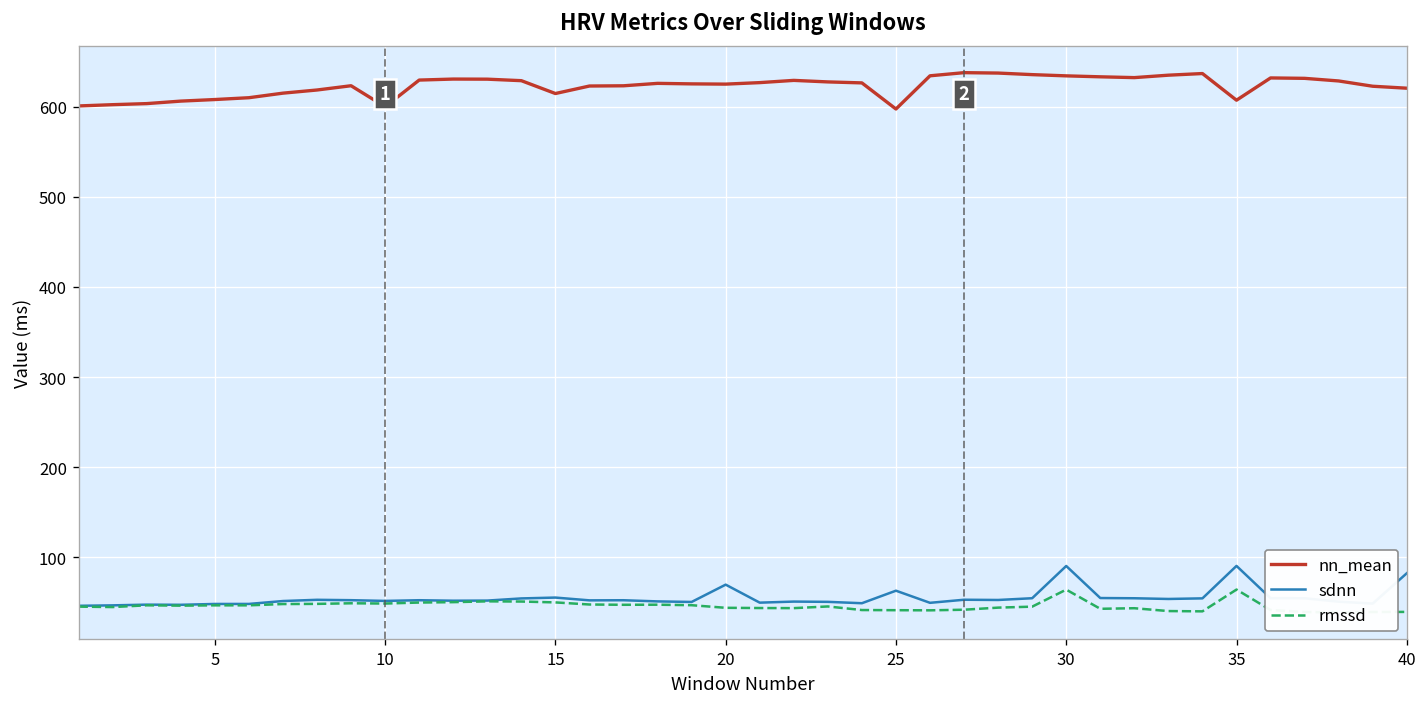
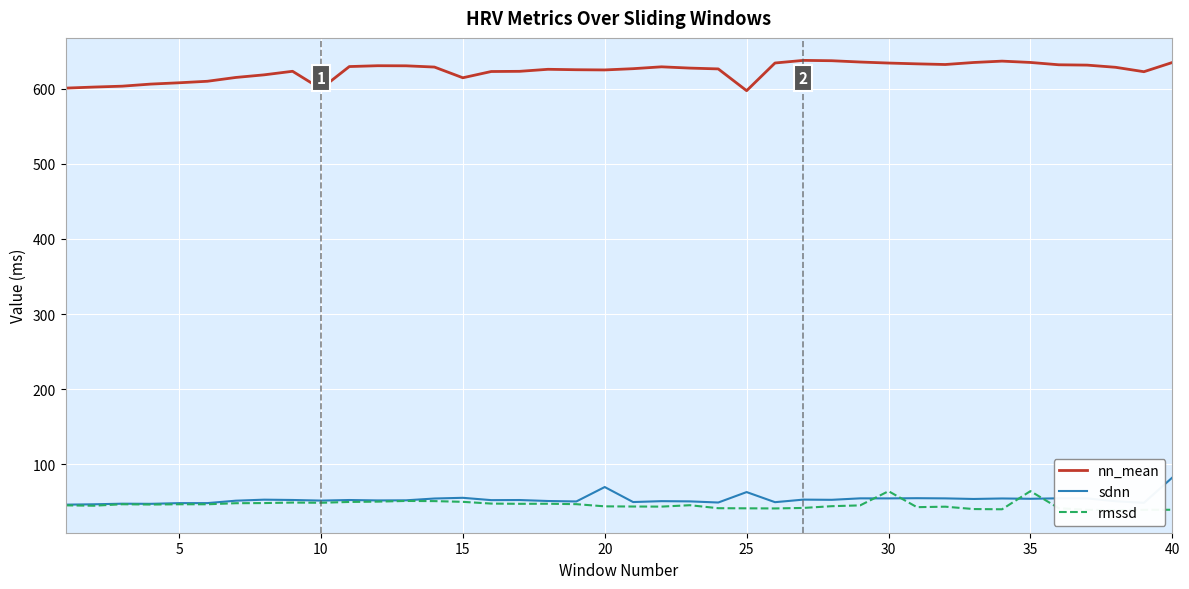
sdnn, 30: 90 -> 50
nn_mean, 35: 610 -> 630
sdnn, 35: 90 -> 50
nn_mean, 40: 620 -> 630
